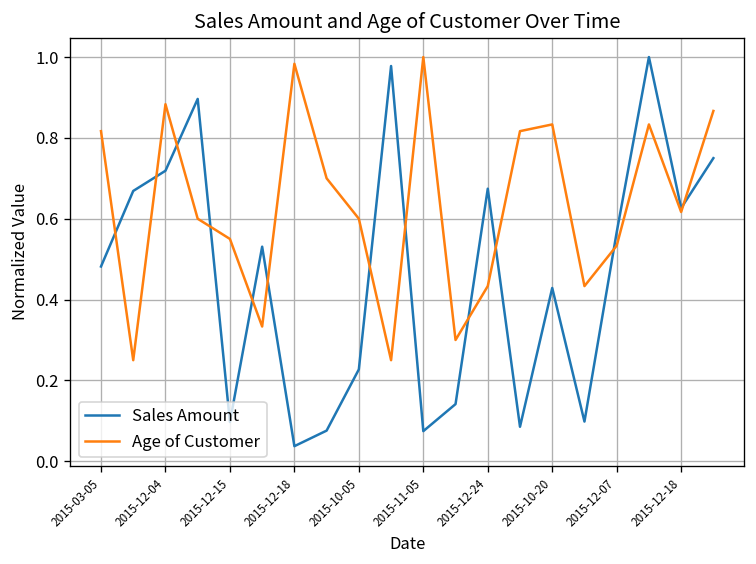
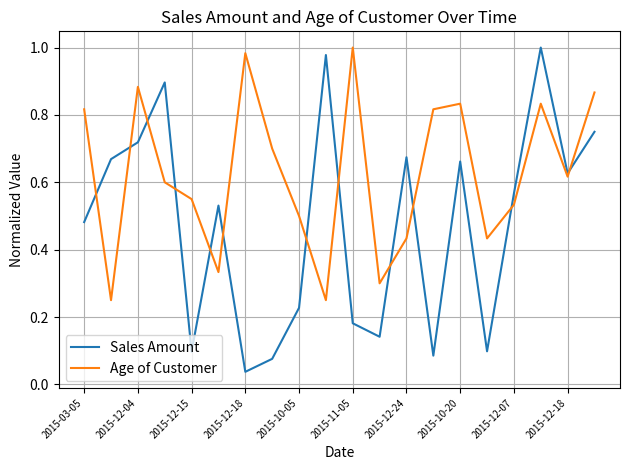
Age of Customer, 2015-10-05: 0.60 -> 0.50
Sales Amount, 2015-11-05: 0.07 -> 0.18
Sales Amount, 2015-10-20: 0.43 -> 0.66
